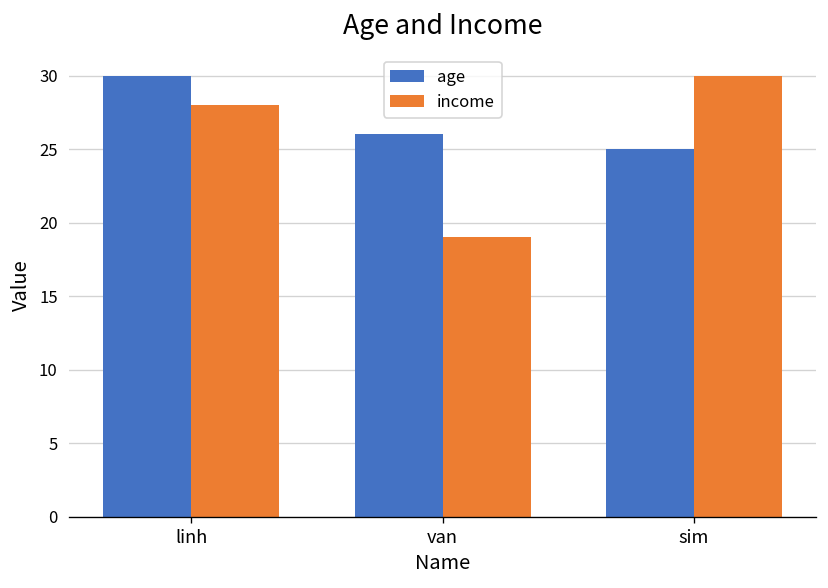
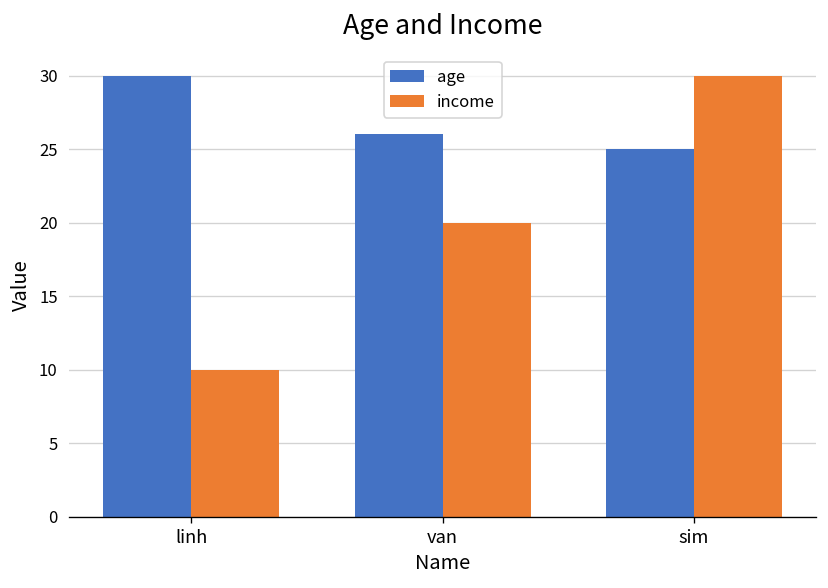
income, linh: 28 -> 10
income, van: 19 -> 20
